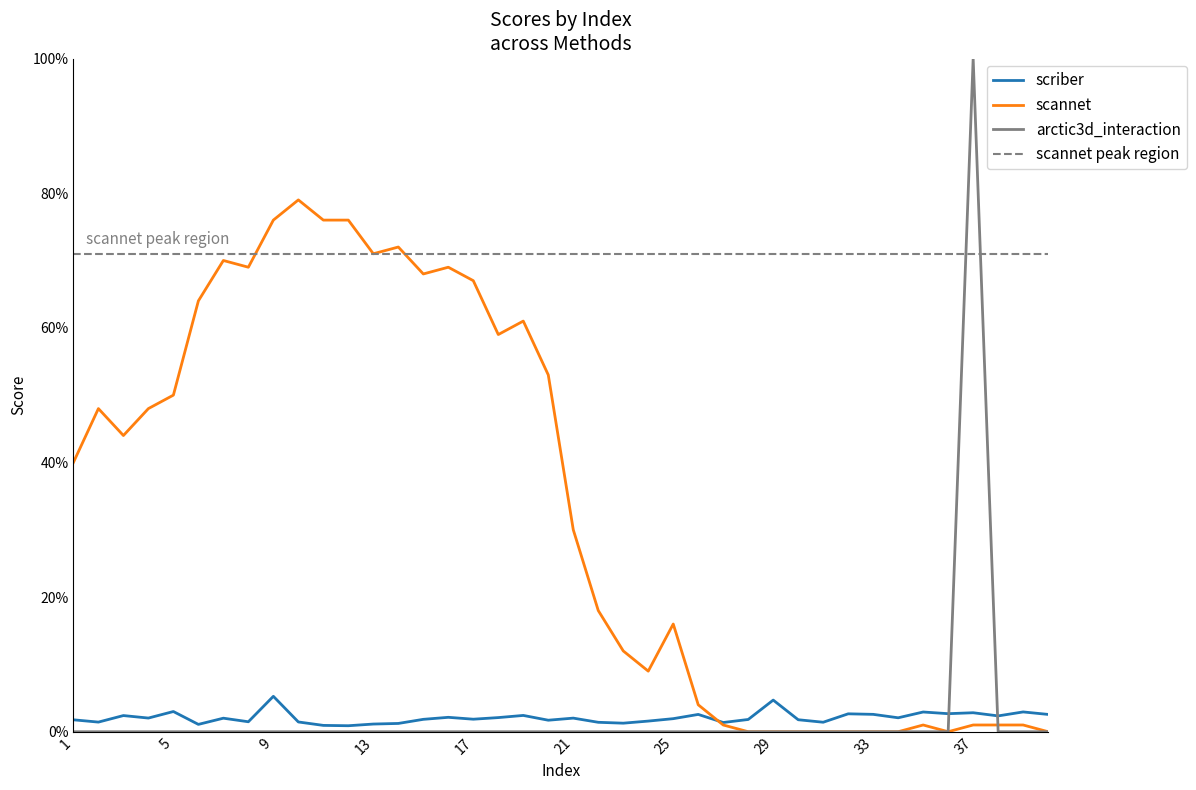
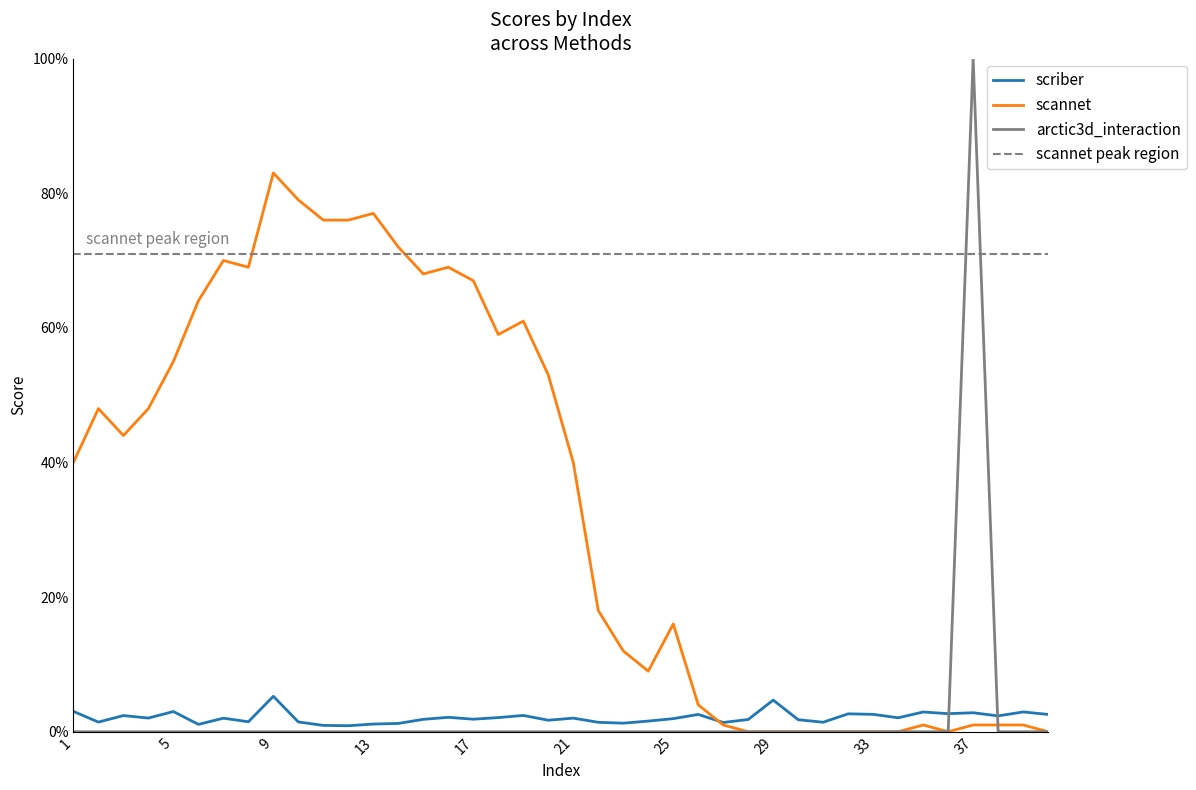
scriber, 1: 2% -> 3%
scannet, 5: 50% -> 55%
scannet, 9: 76% -> 83%
scannet, 13: 71% -> 77%
scannet, 21: 30% -> 40%
